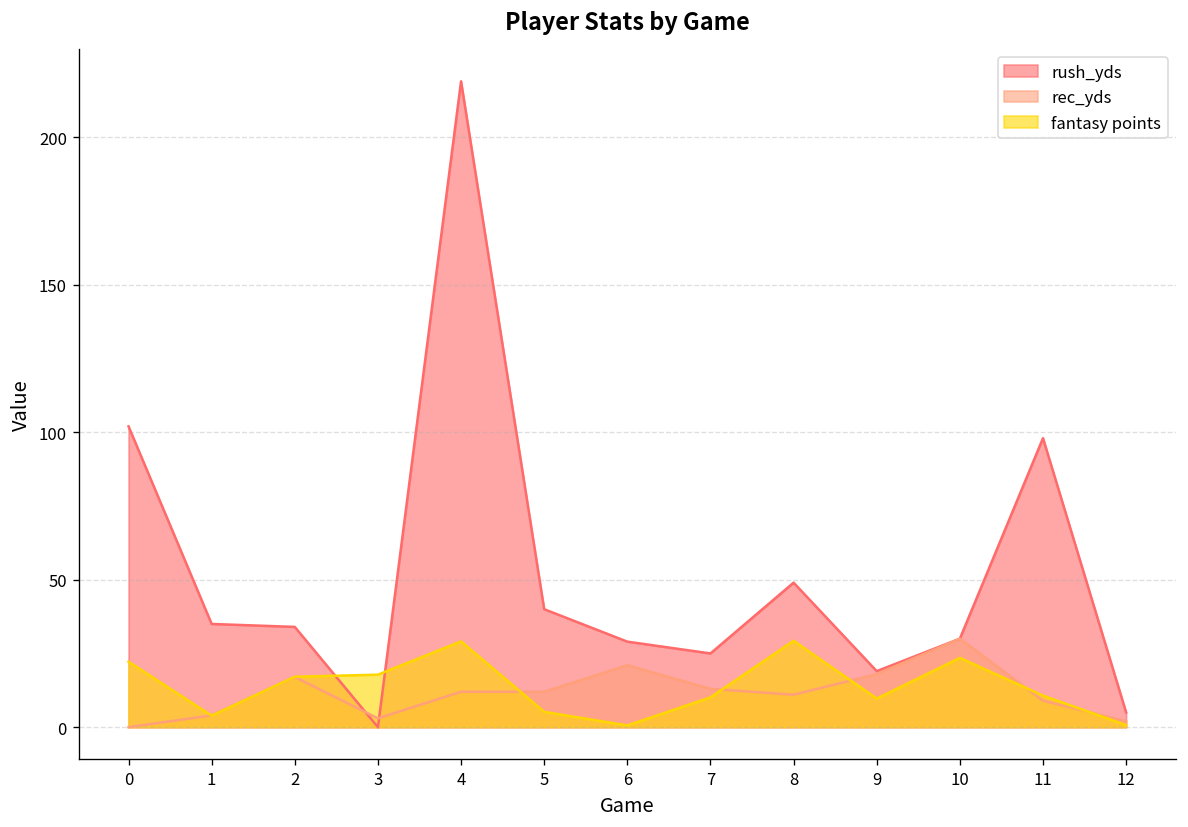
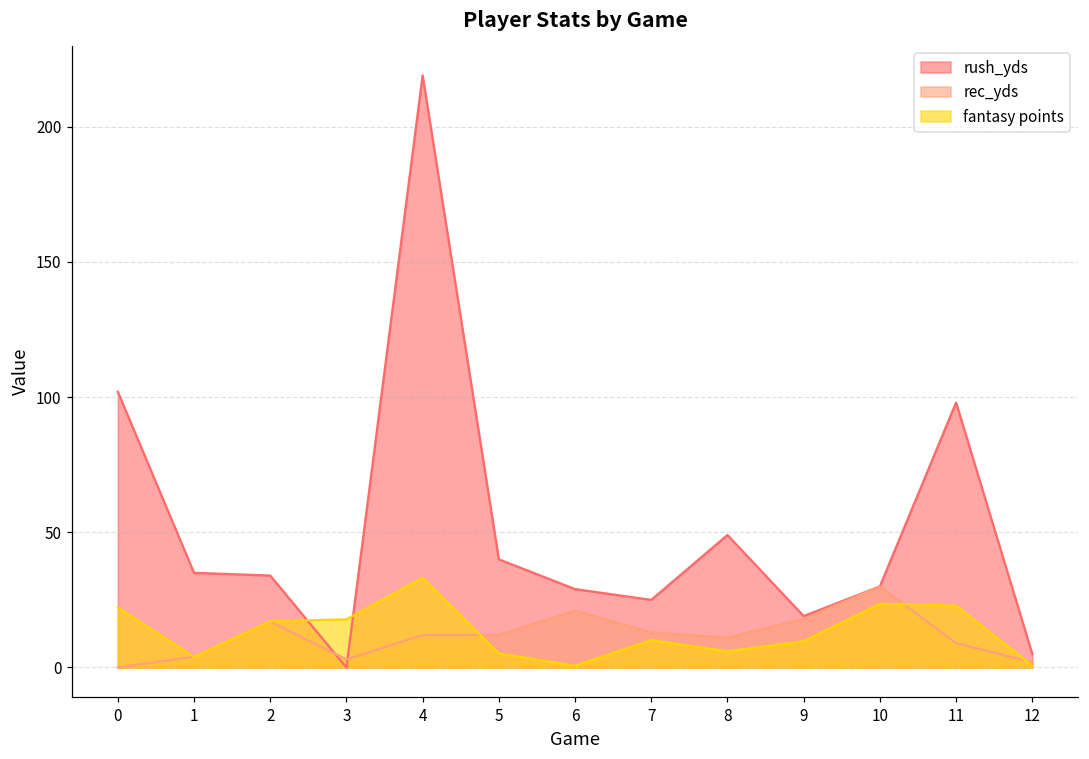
fantasy points, 4: 29 -> 33
fantasy points, 8: 29 -> 6
fantasy points, 11: 11 -> 23
